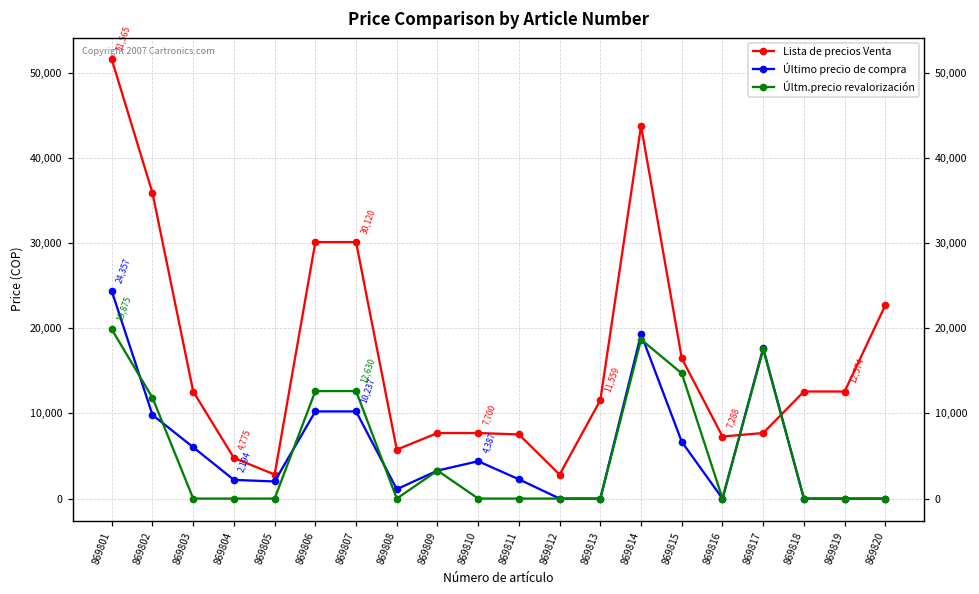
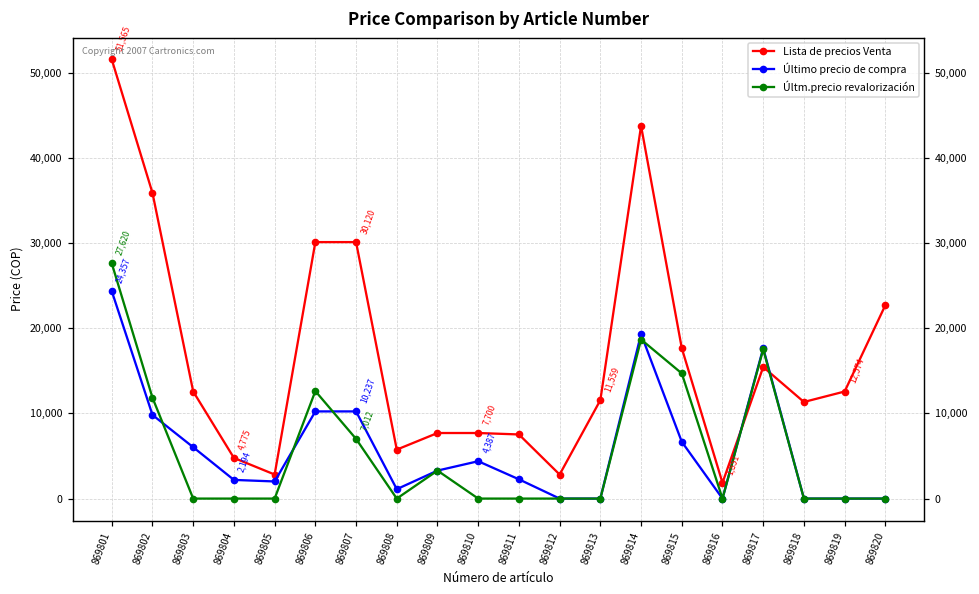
Últm.precio revalorización, 869801: 19,875 -> 27,620
Últm.precio revalorización, 869807: 12,630 -> 7,012
Lista de precios Venta, 869815: 16,000 -> 18,000
Lista de precios Venta, 869816: 7,288 -> 1,851
Lista de precios Venta, 869817: 8,000 -> 15,000
Lista de precios Venta, 869818: 13,000 -> 11,000
